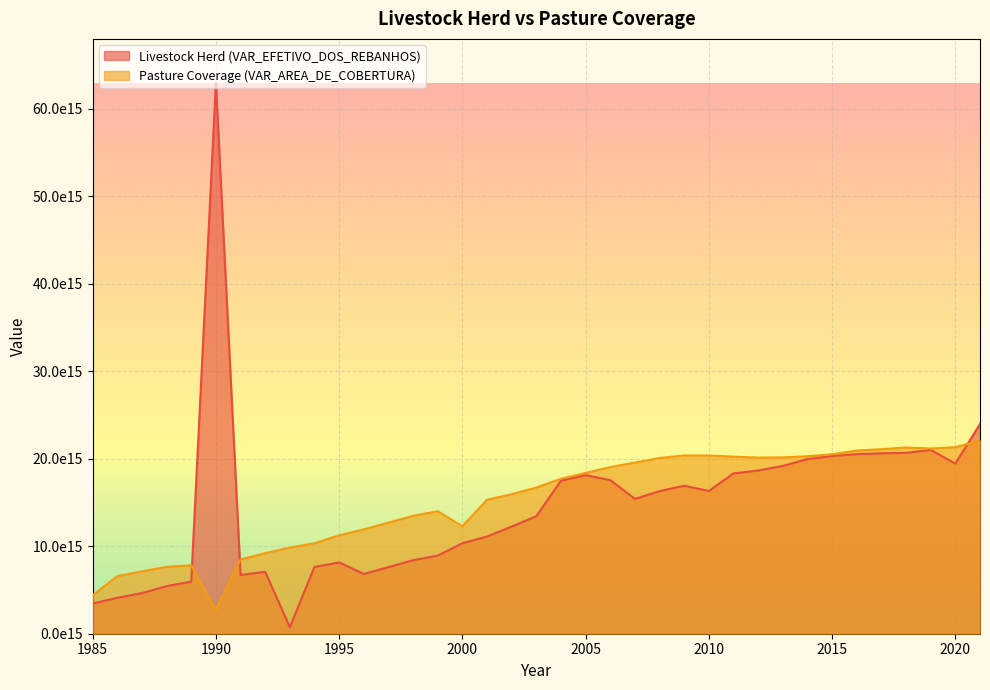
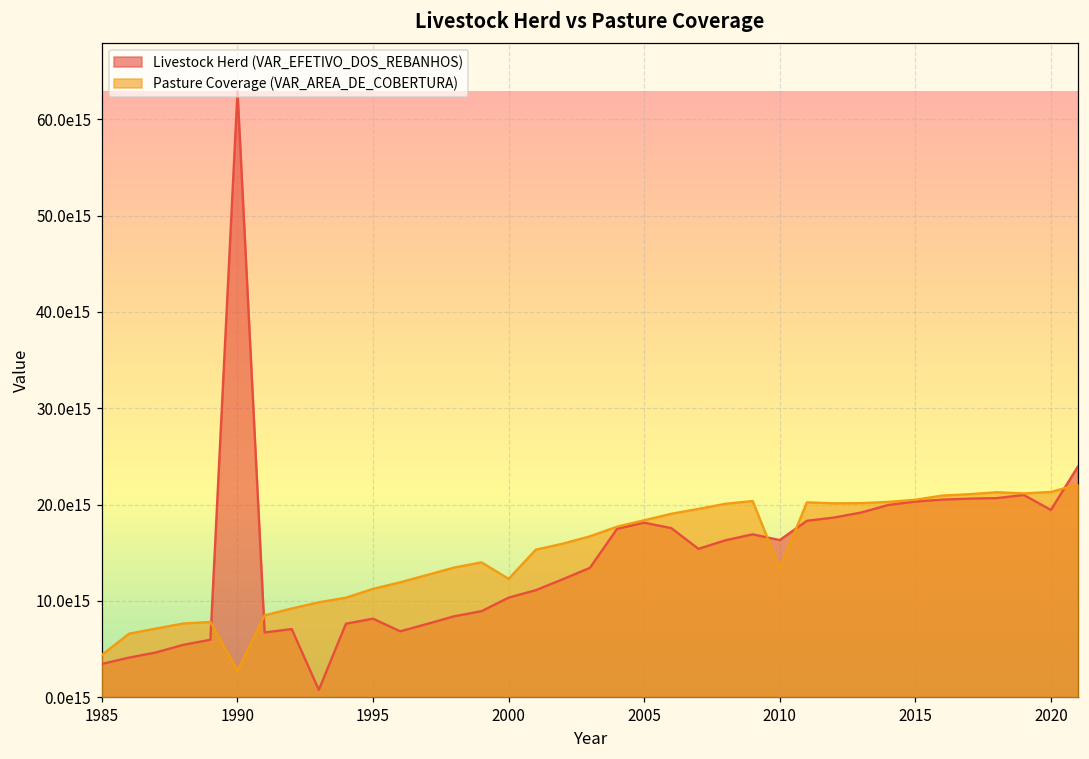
Pasture Coverage (VAR_AREA_DE_COBERTURA), 2010: 20000000000000000 -> 13000000000000000
